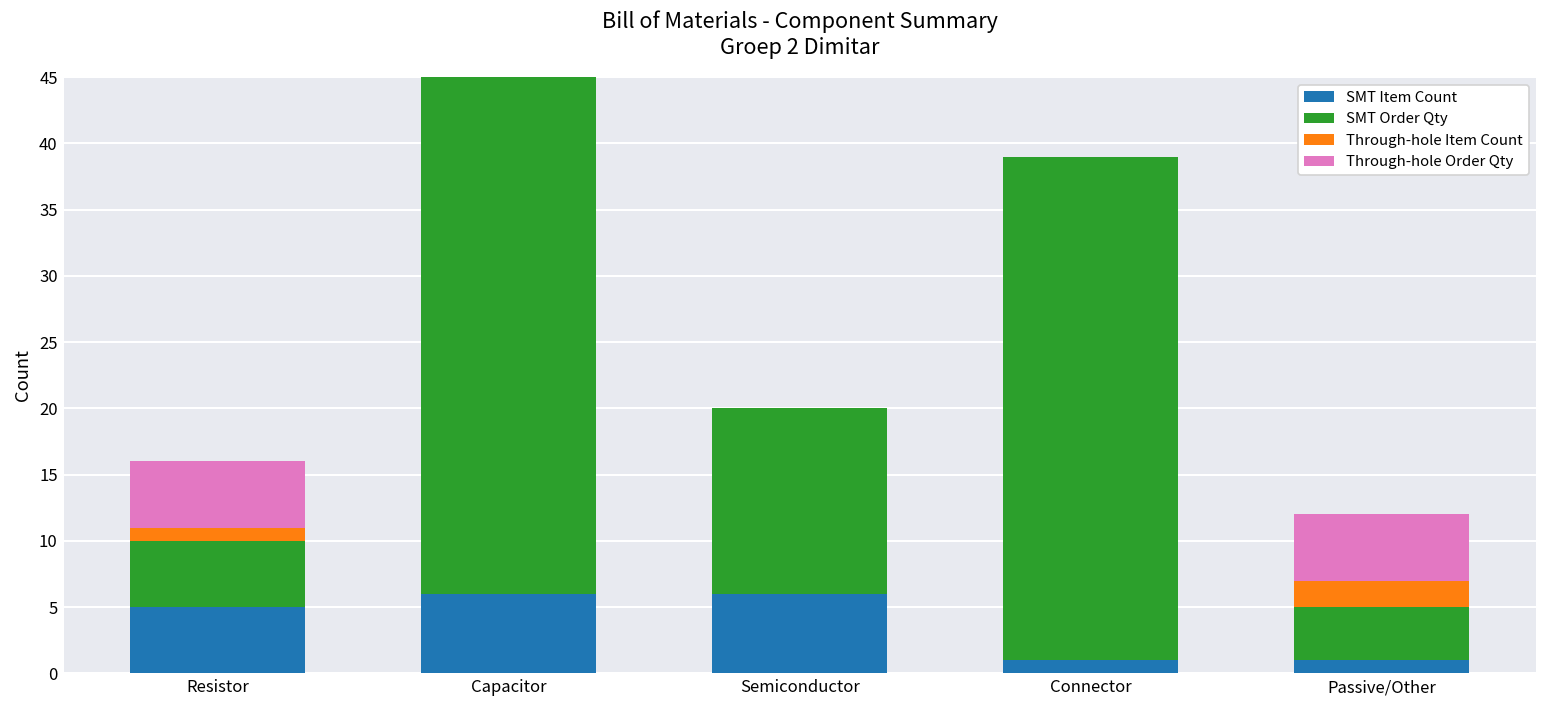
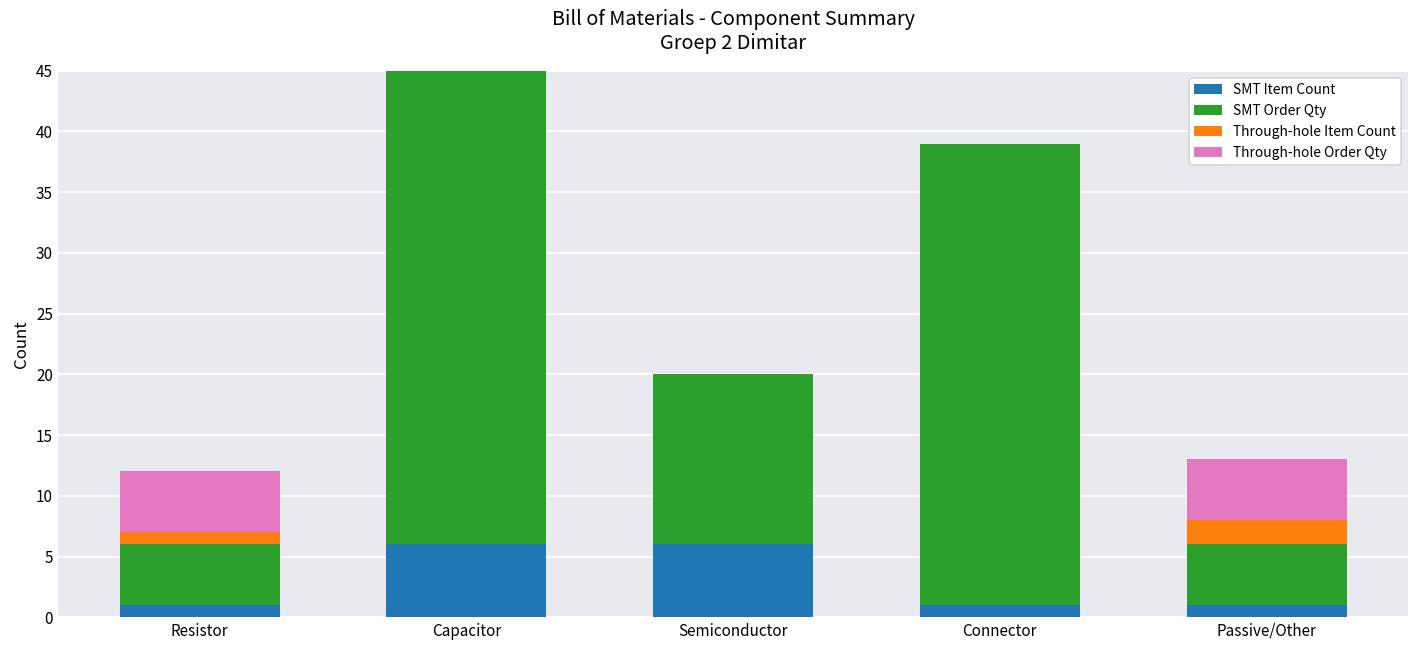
SMT Item Count, Resistor: 5 -> 1
SMT Order Qty, Passive/Other: 4 -> 5
